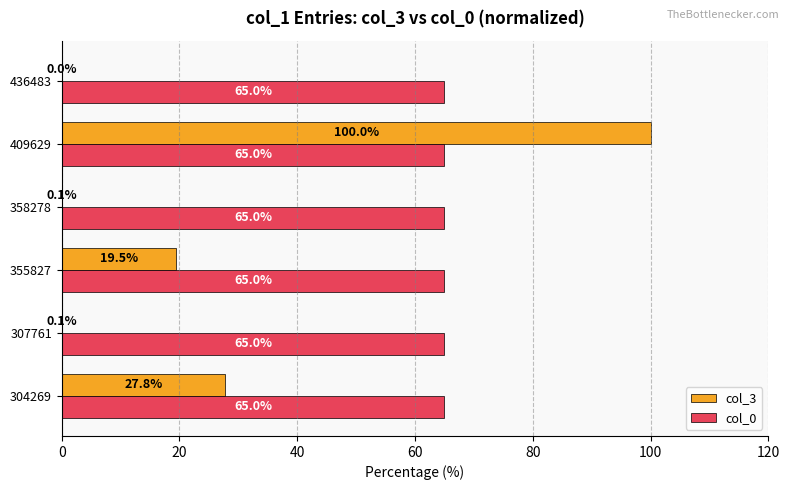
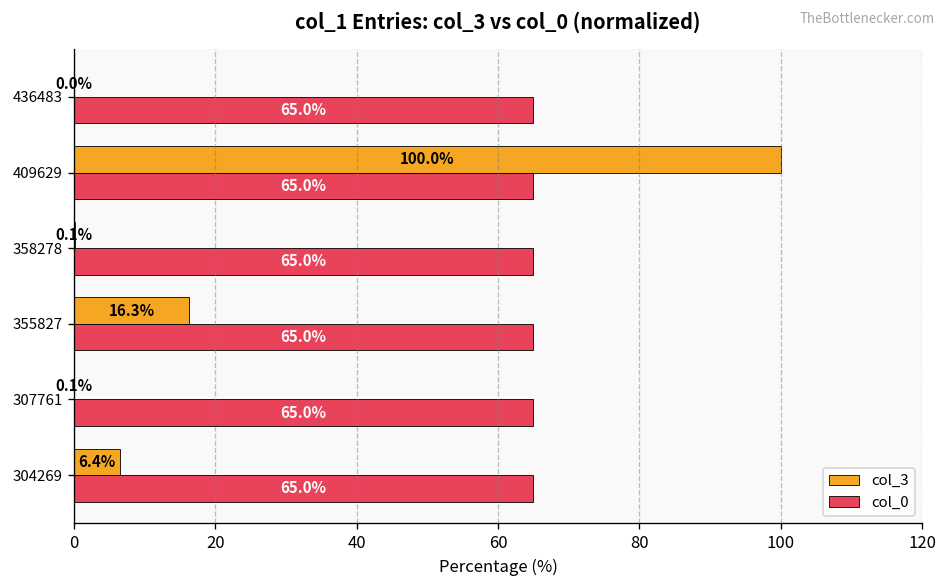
col_3, 355827: 19.5% -> 16.3%
col_3, 304269: 27.8% -> 6.4%
